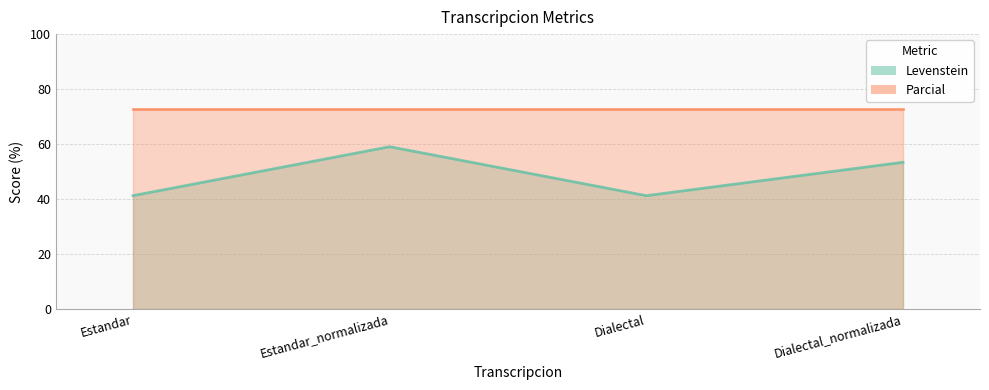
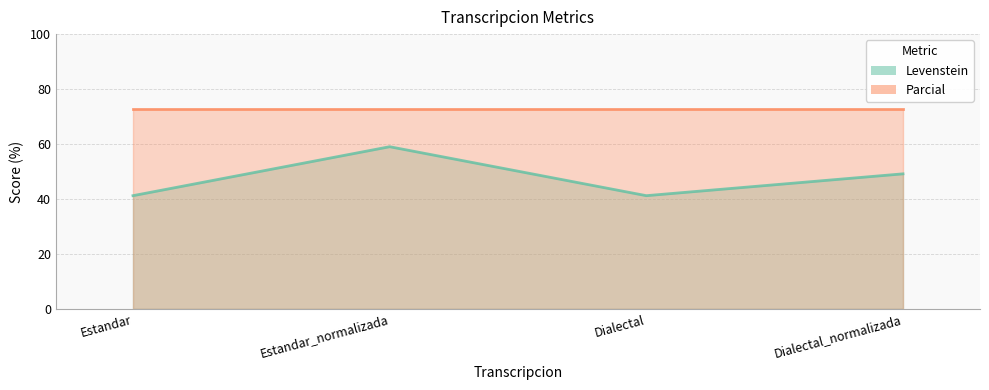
Levenstein, Dialectal_normalizada: 53 -> 49
